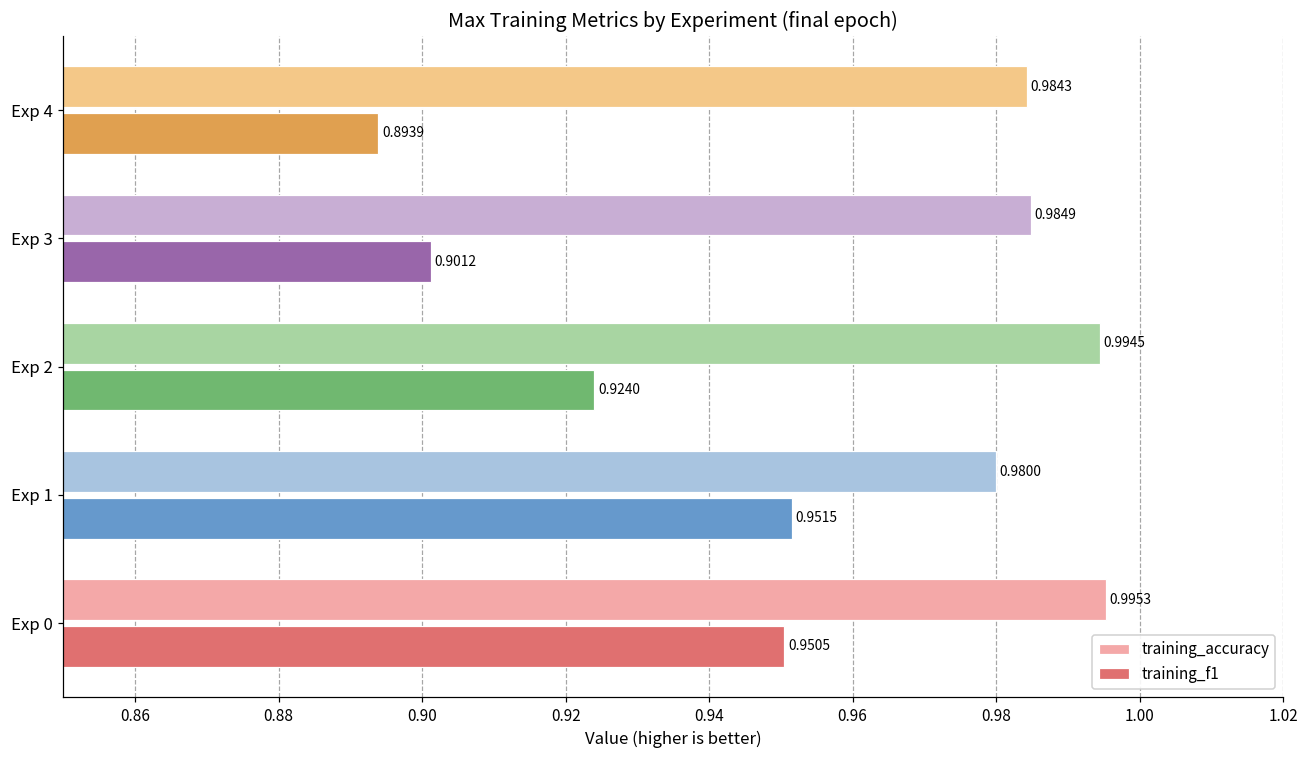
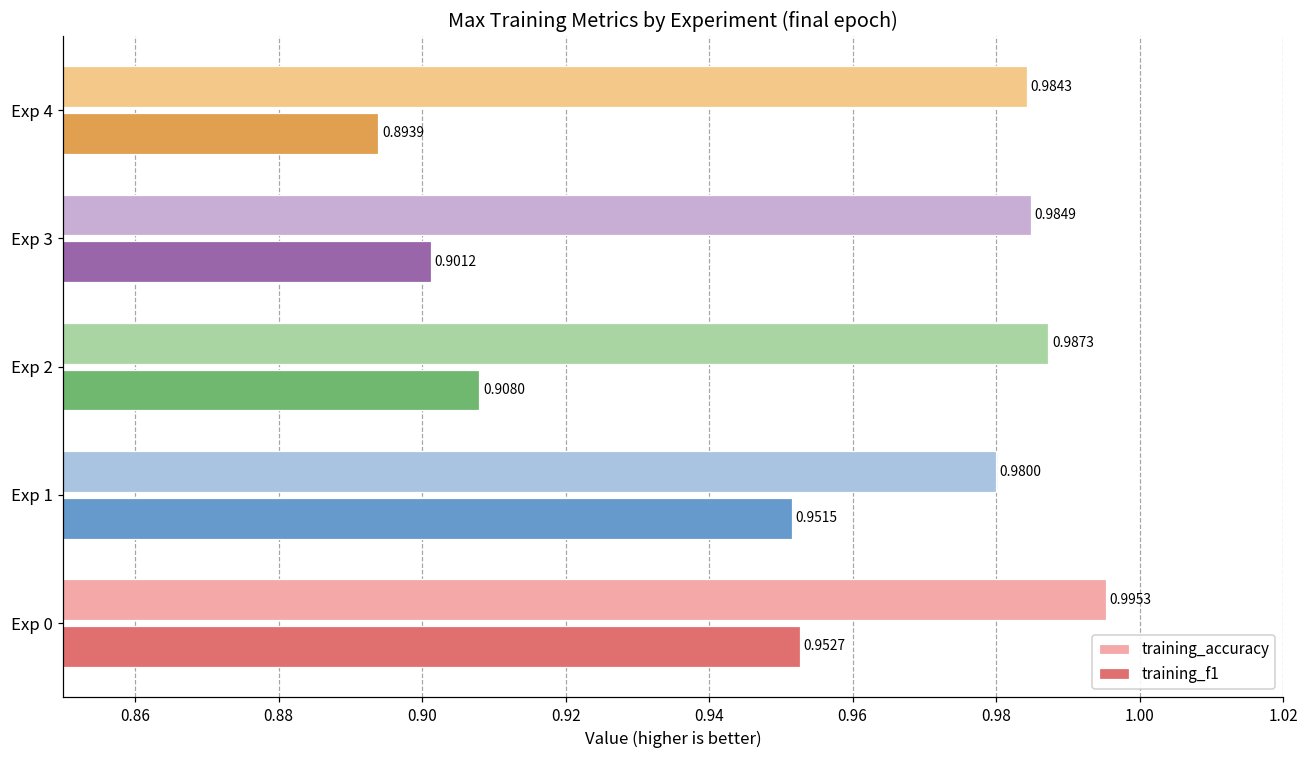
training_accuracy, Exp 2: 0.9945 -> 0.9873
training_f1, Exp 2: 0.9240 -> 0.9080
training_f1, Exp 0: 0.9505 -> 0.9527
